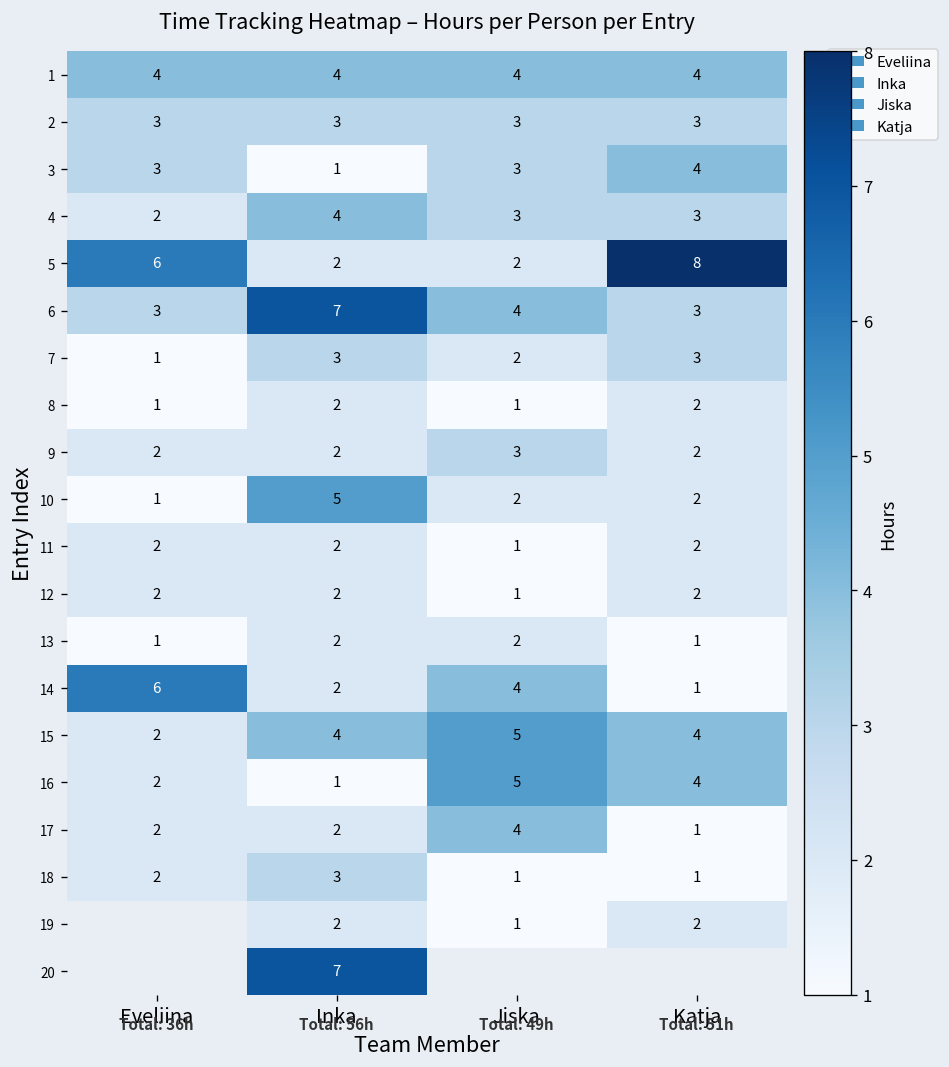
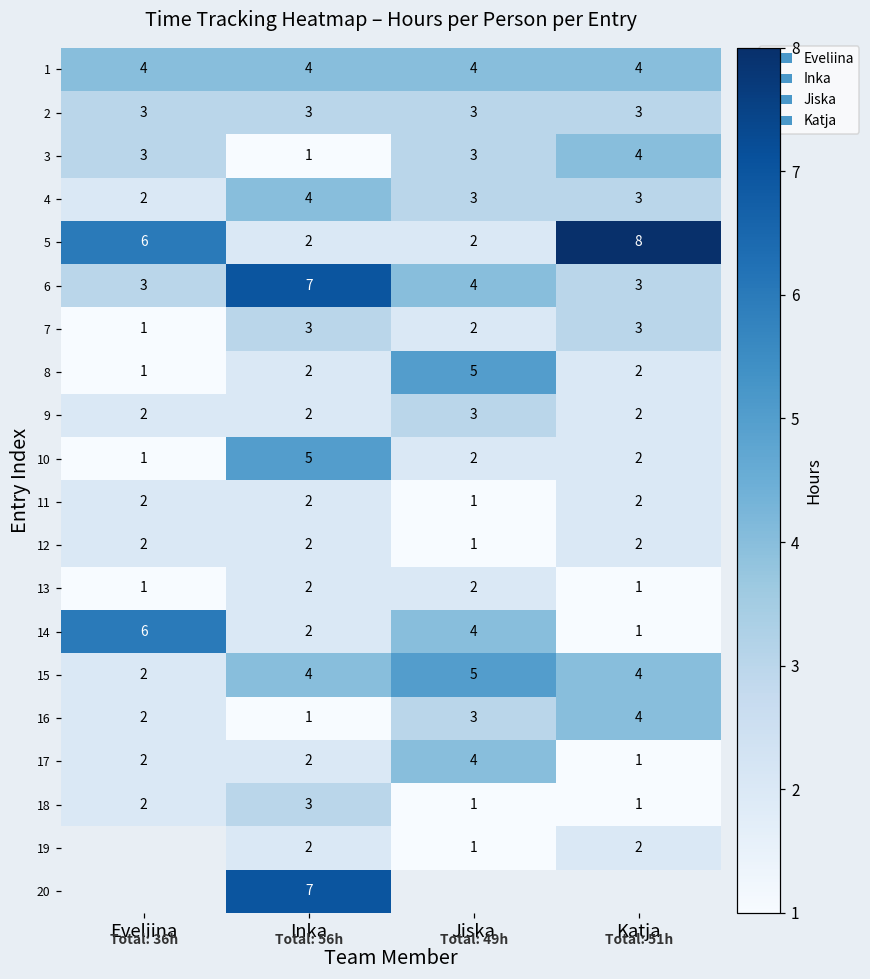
8, Jiska: 1 -> 5
16, Jiska: 5 -> 3
